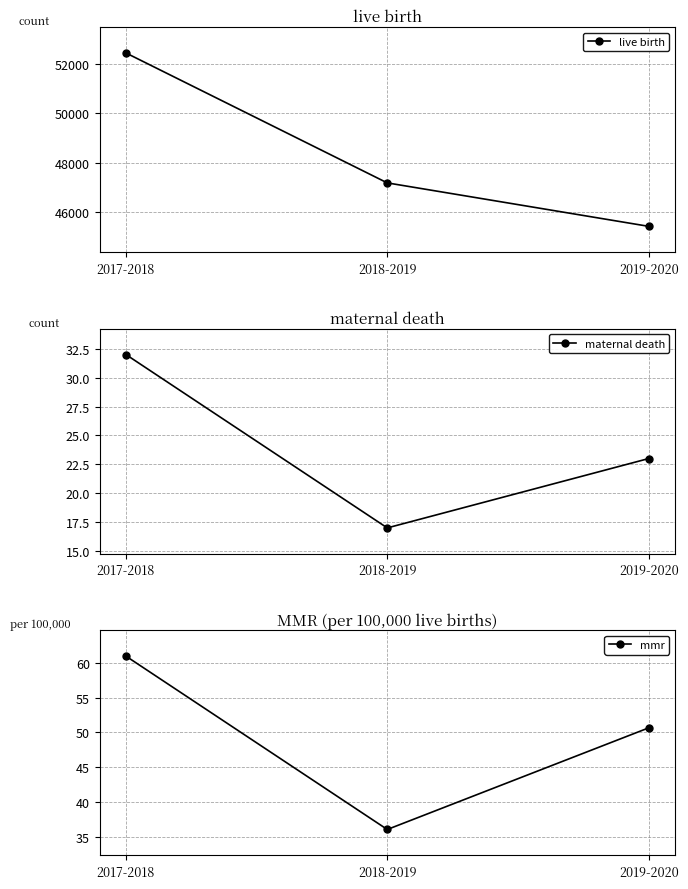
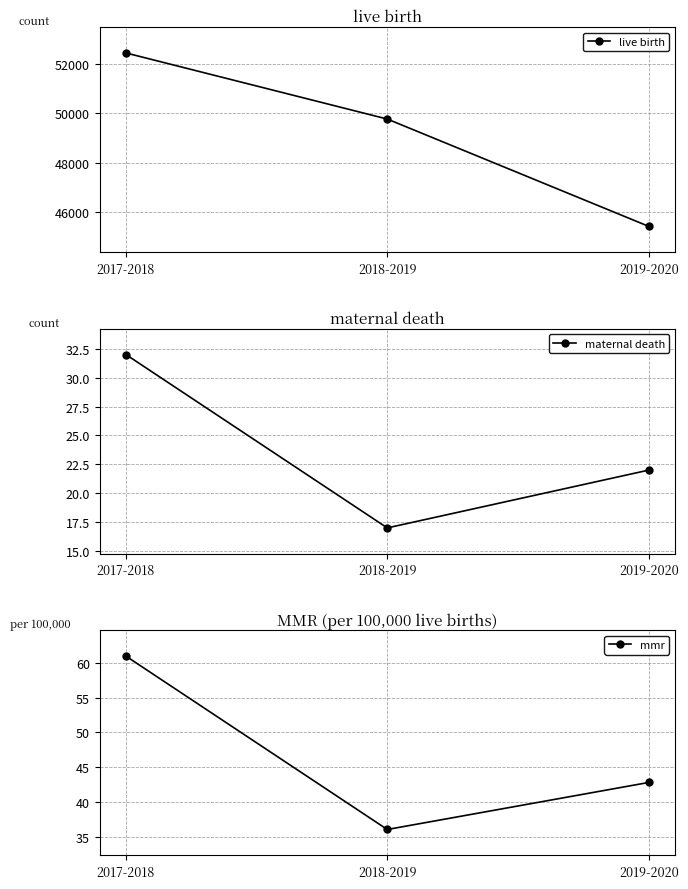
live birth, 2018-2019: 47200 -> 49800
maternal death, 2019-2020: 23 -> 22
MMR (per 100,000 live births), 2019-2020: 51 -> 43
